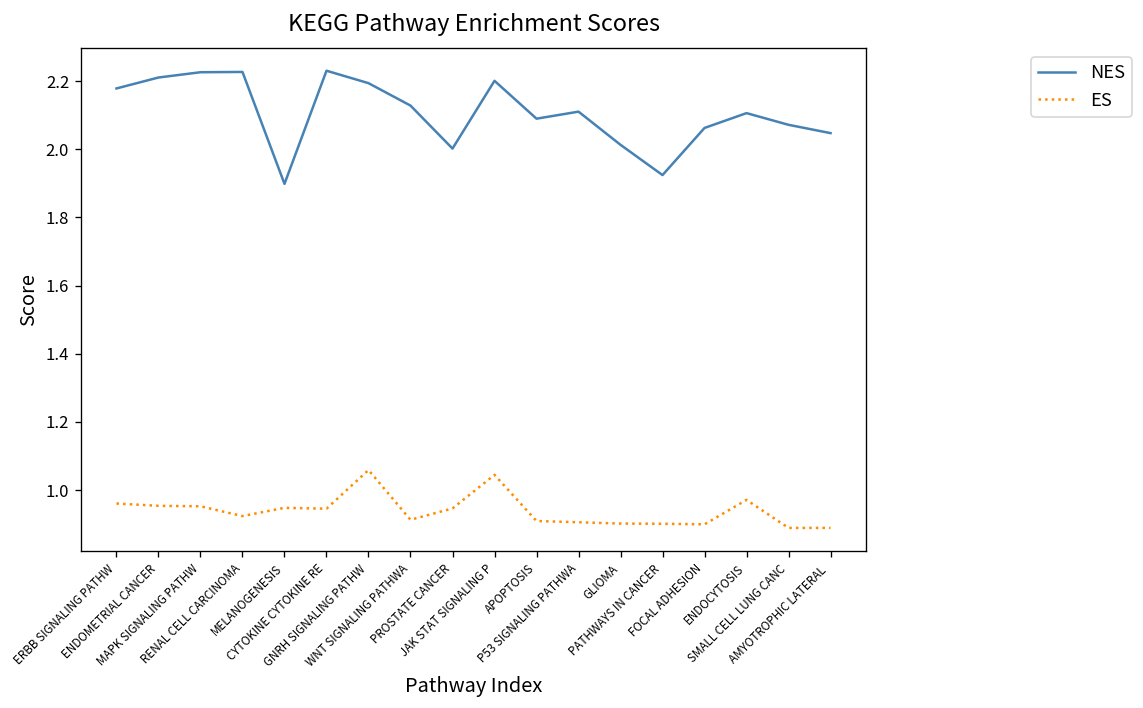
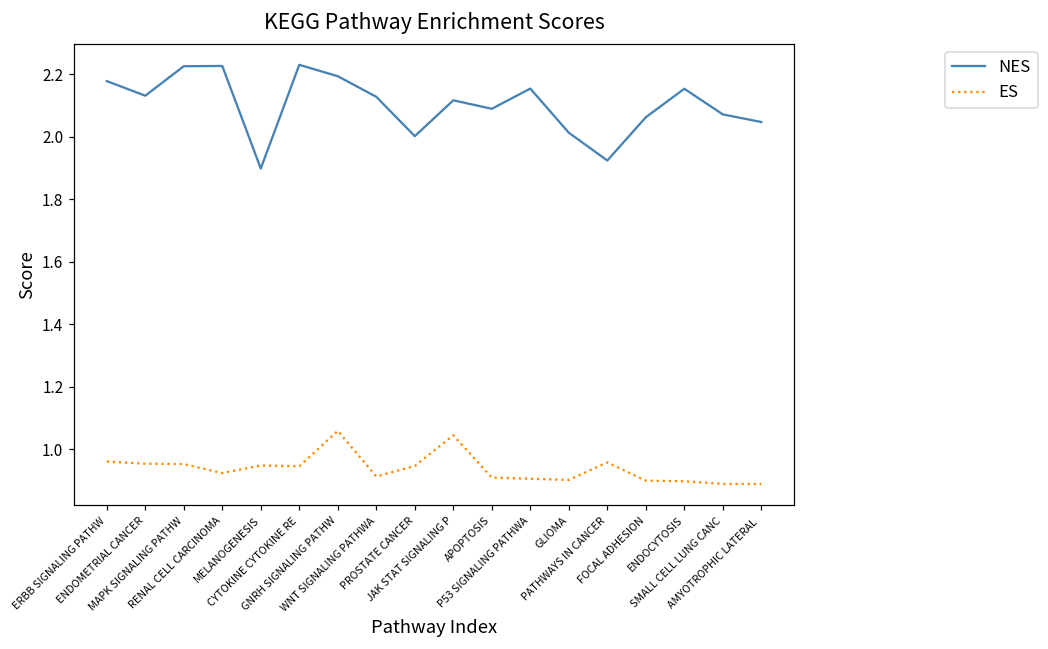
NES, ENDOMETRIAL CANCER: 2.21 -> 2.13
NES, JAK STAT SIGNALING P: 2.20 -> 2.12
NES, P53 SIGNALING PATHWA: 2.11 -> 2.15
ES, PATHWAYS IN CANCER: 0.90 -> 0.96
NES, ENDOCYTOSIS: 2.11 -> 2.15
ES, ENDOCYTOSIS: 0.97 -> 0.90
